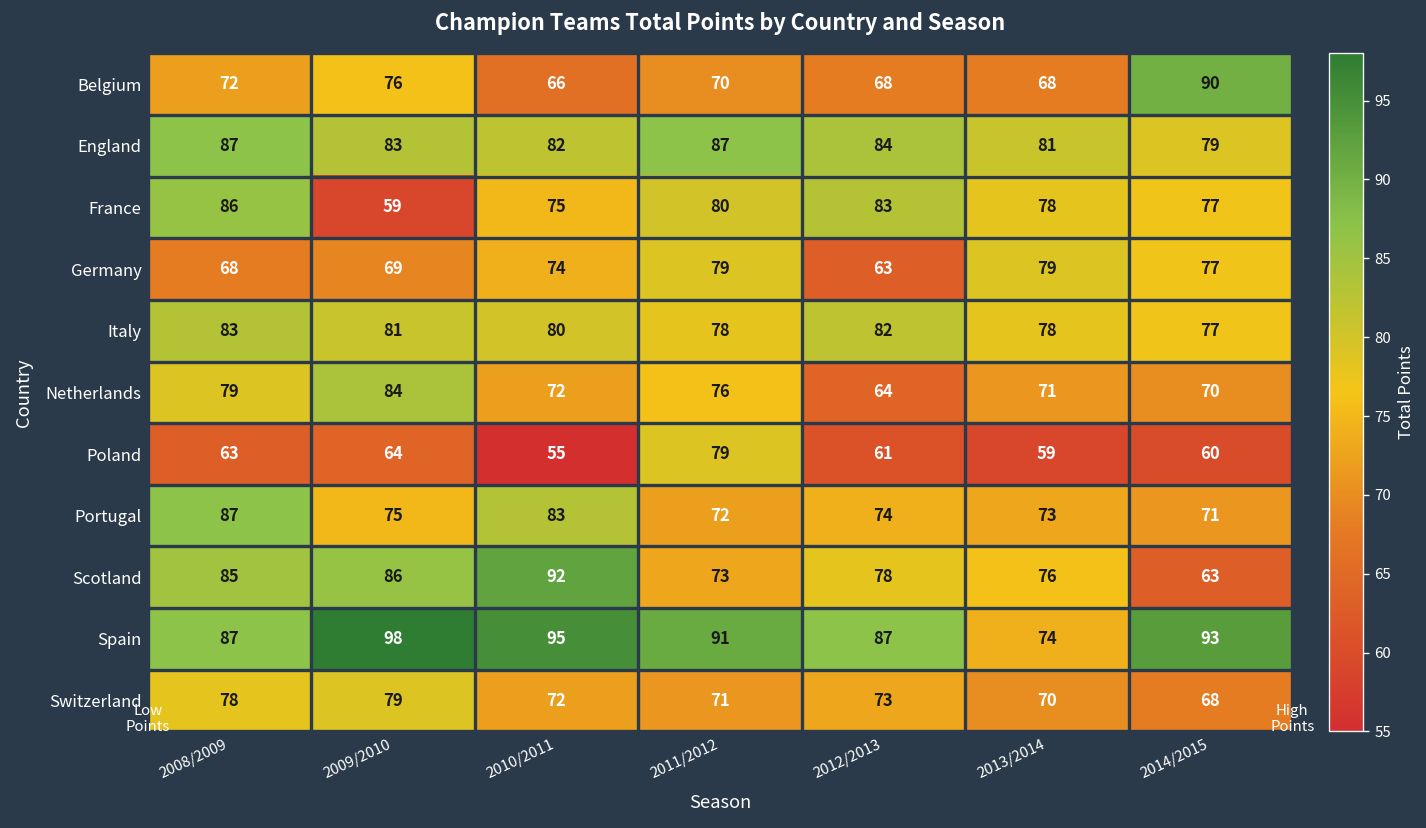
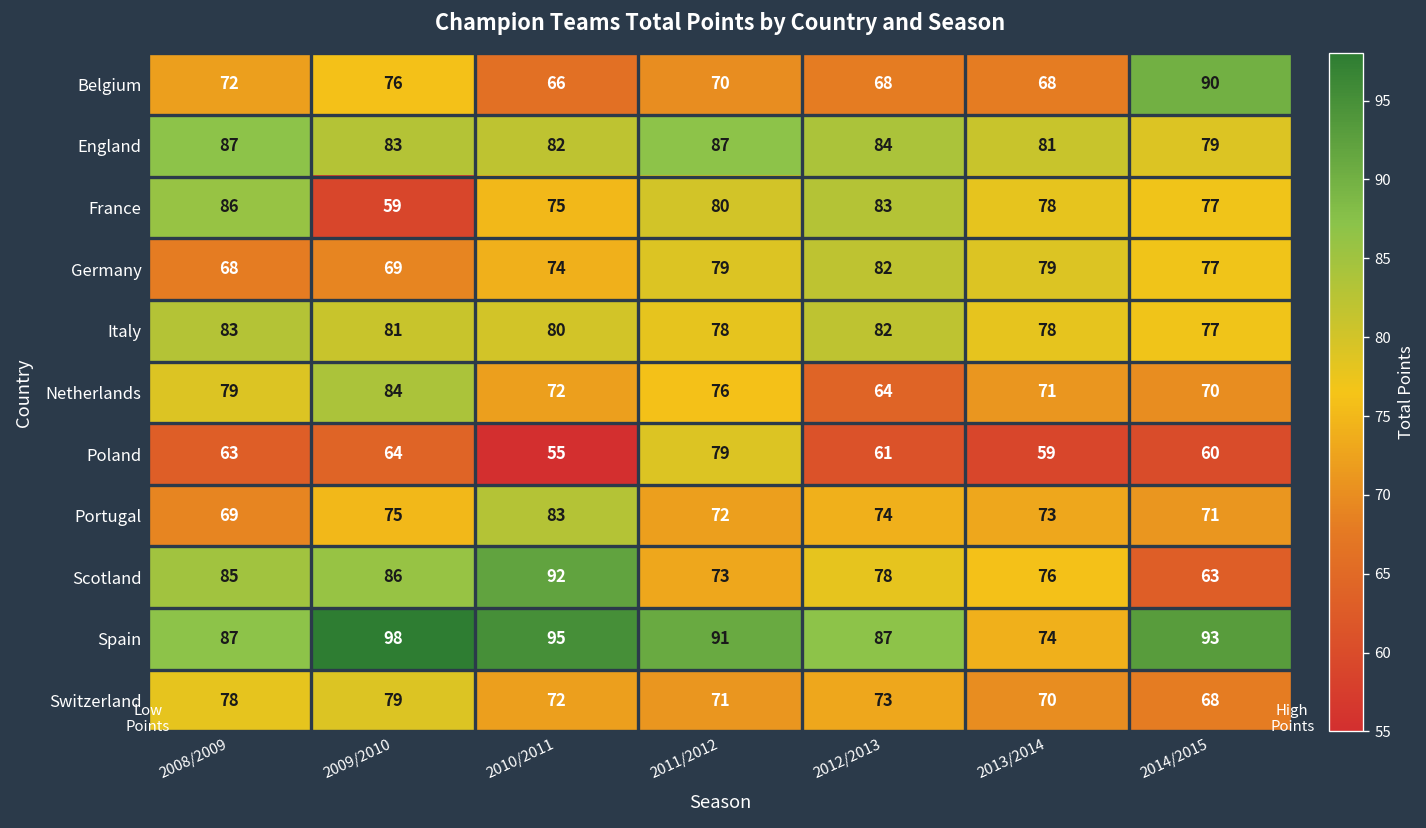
Germany, 2012/2013: 63 -> 82
Portugal, 2008/2009: 87 -> 69
